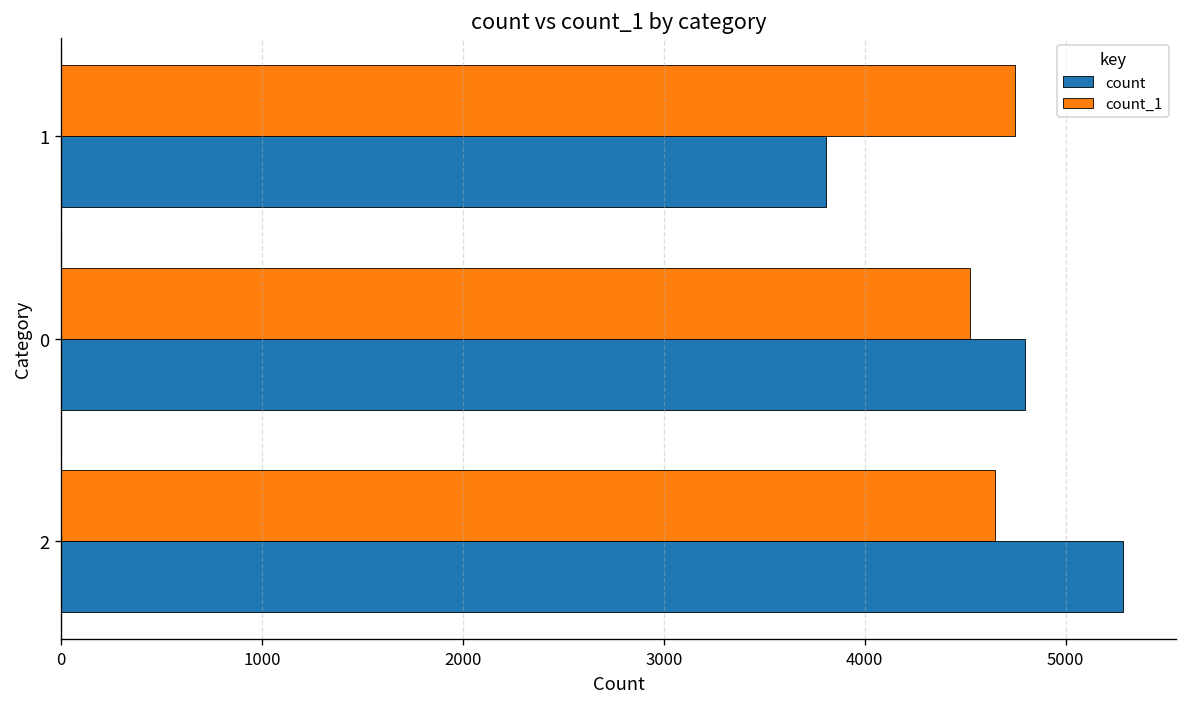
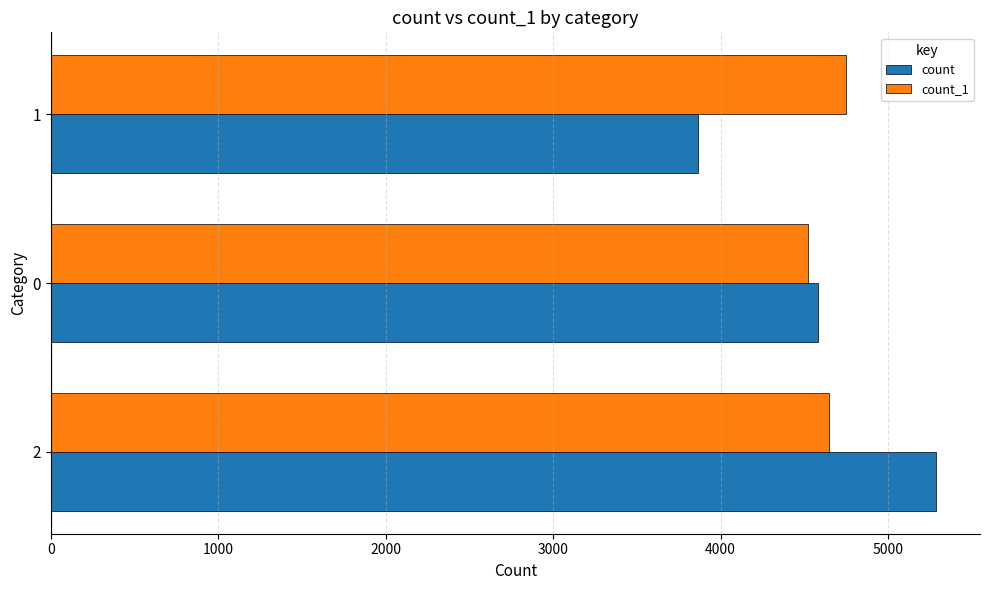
count, 1: 3810 -> 3870
count, 0: 4800 -> 4580
